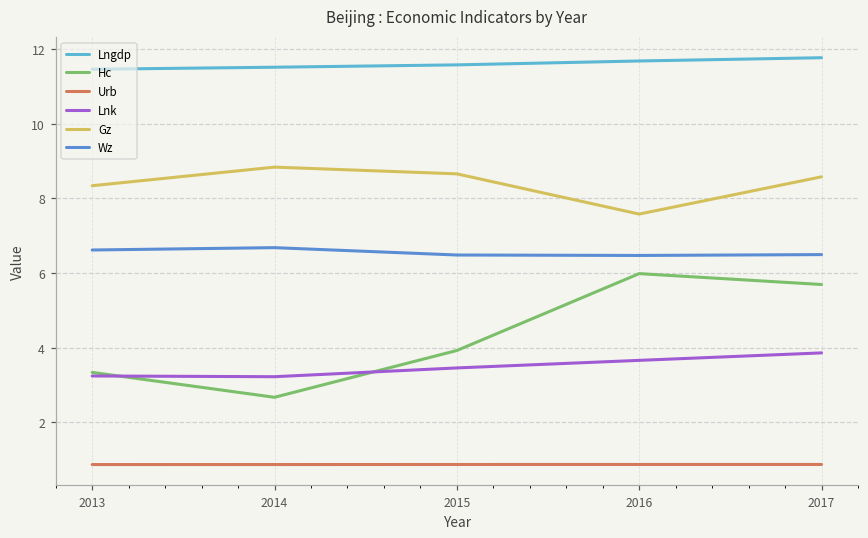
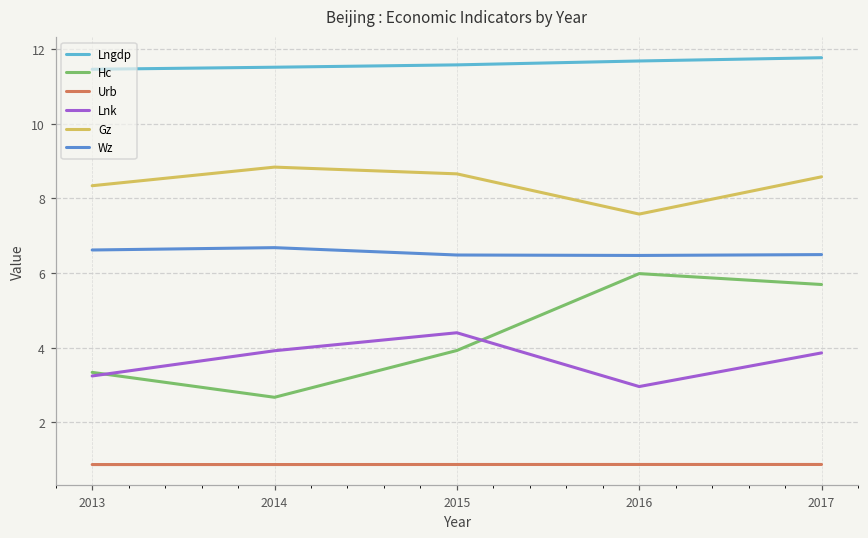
Lnk, 2014: 3.2 -> 3.9
Lnk, 2015: 3.5 -> 4.4
Lnk, 2016: 3.7 -> 3.0
